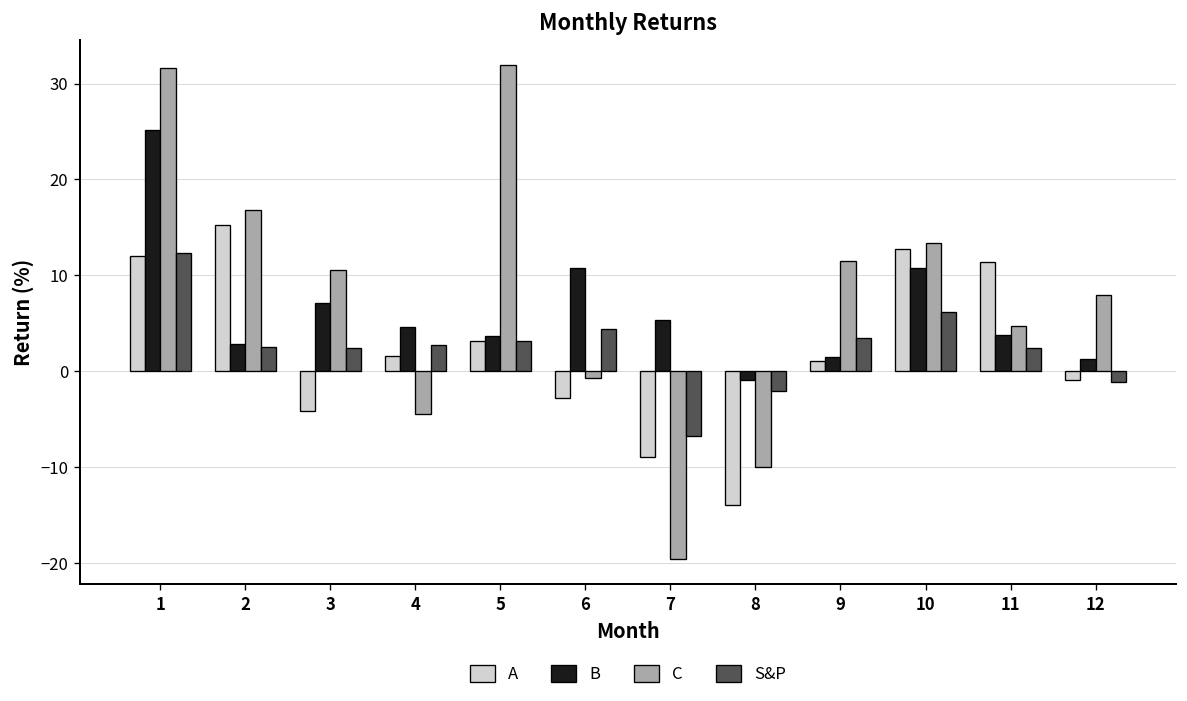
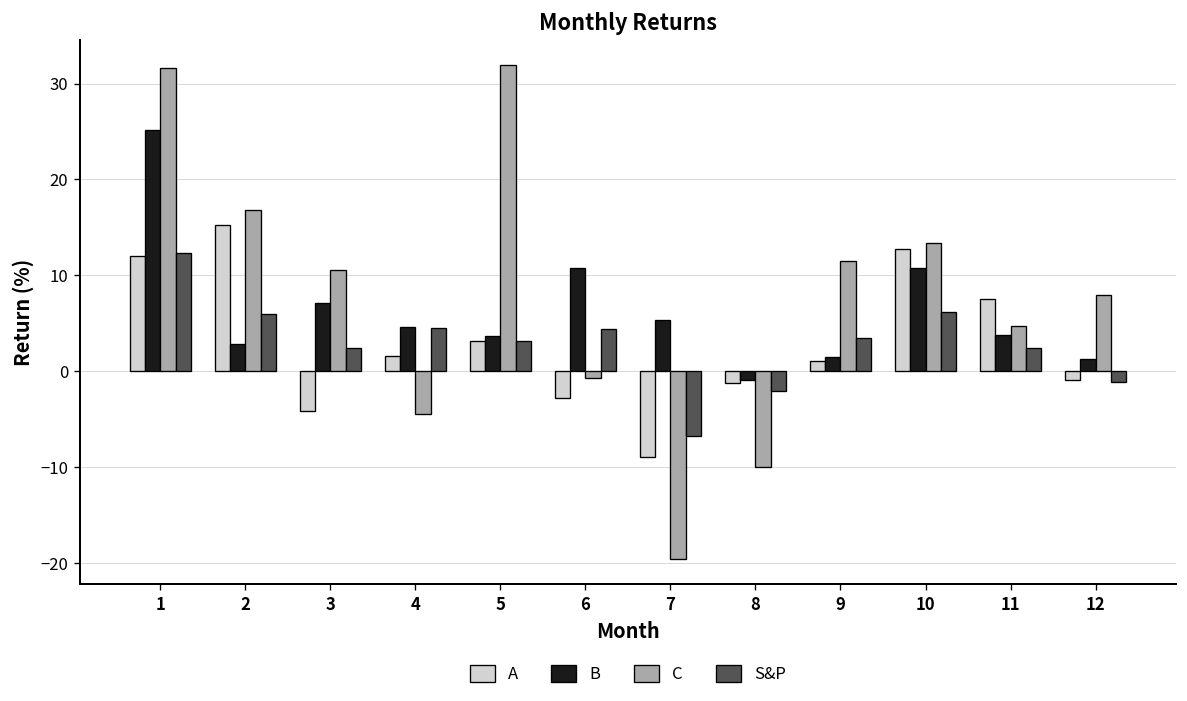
S&P, 2: 2 -> 6
S&P, 4: 3 -> 4
A, 8: -14 -> -1
A, 11: 11 -> 7
